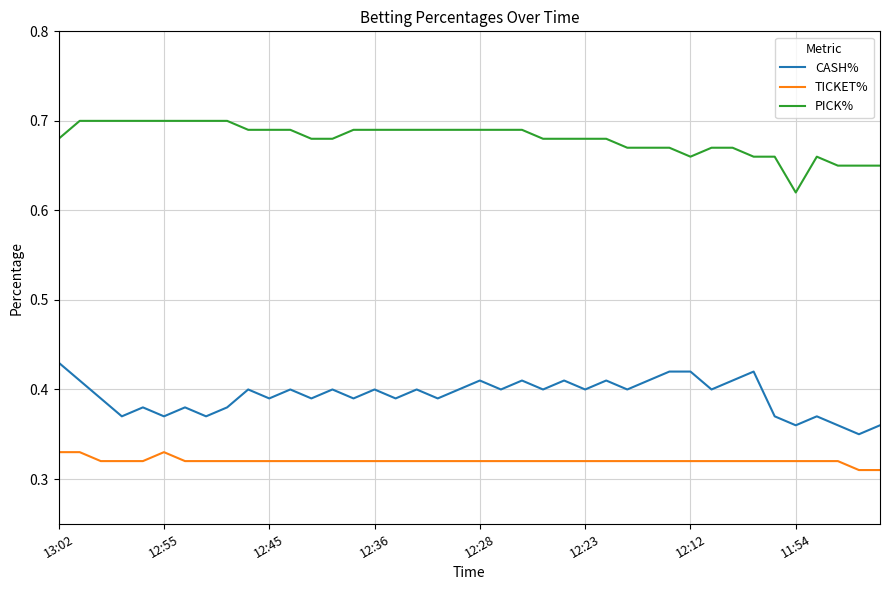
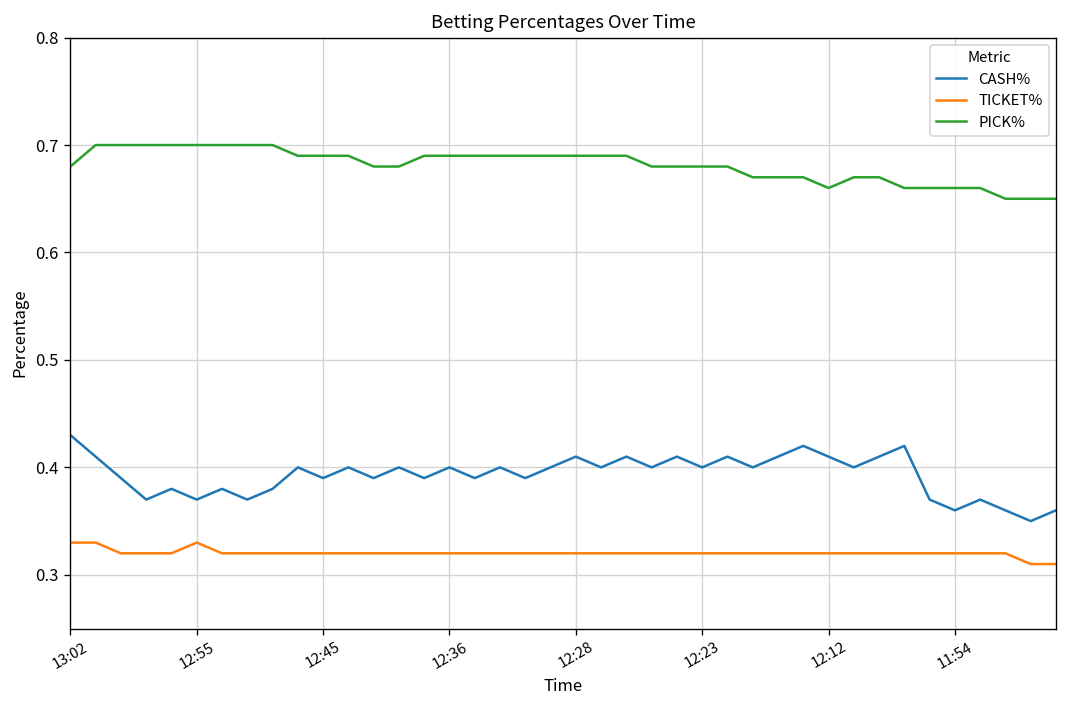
CASH%, 12:12: 0.42 -> 0.41
PICK%, 11:54: 0.62 -> 0.66
